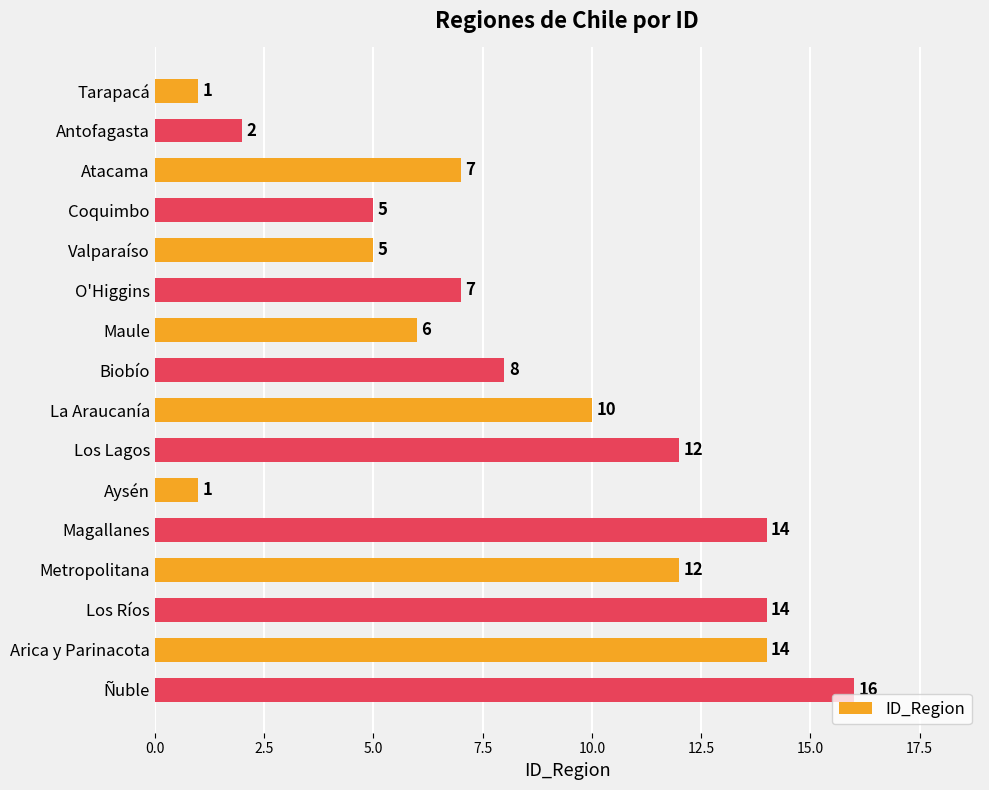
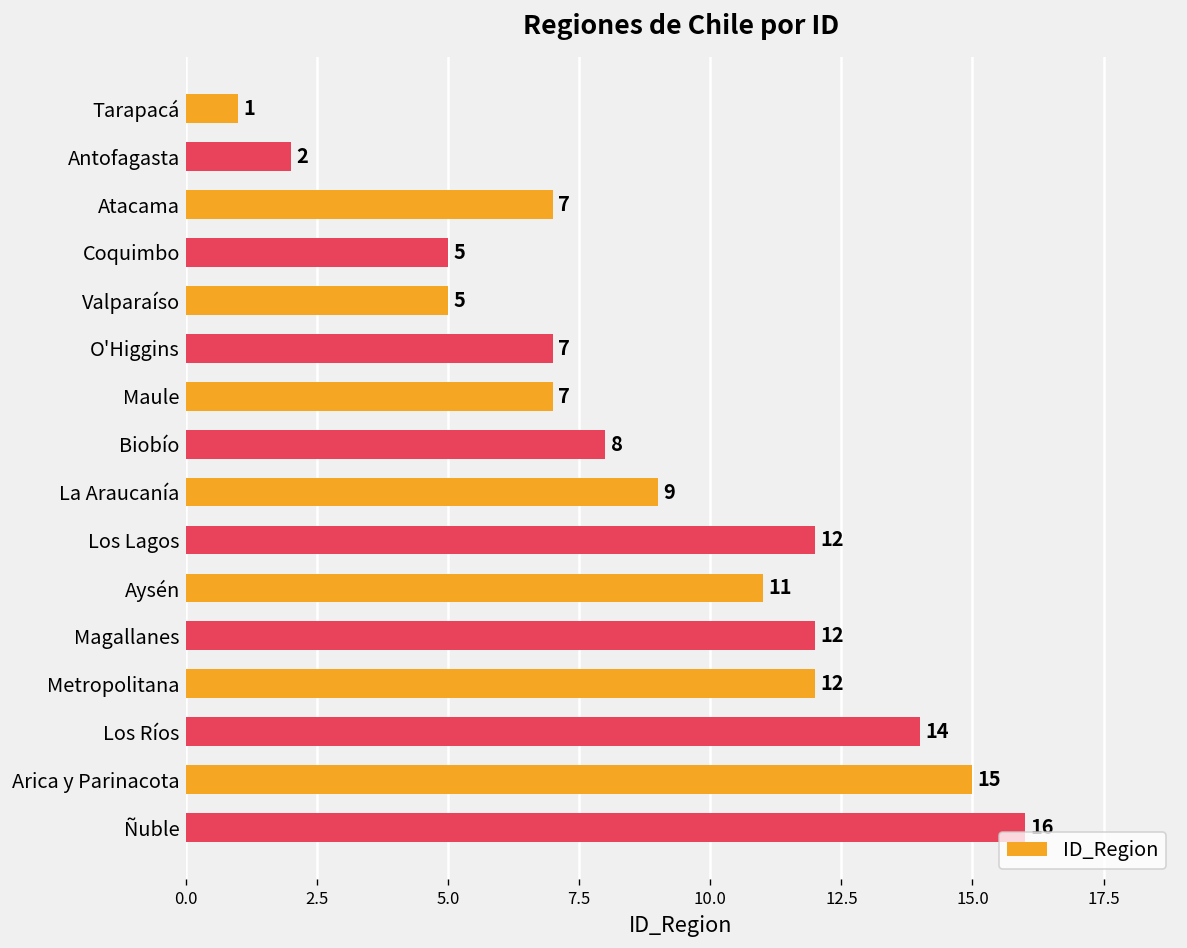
Maule: 6 -> 7
La Araucanía: 10 -> 9
Aysén: 1 -> 11
Magallanes: 14 -> 12
Arica y Parinacota: 14 -> 15
